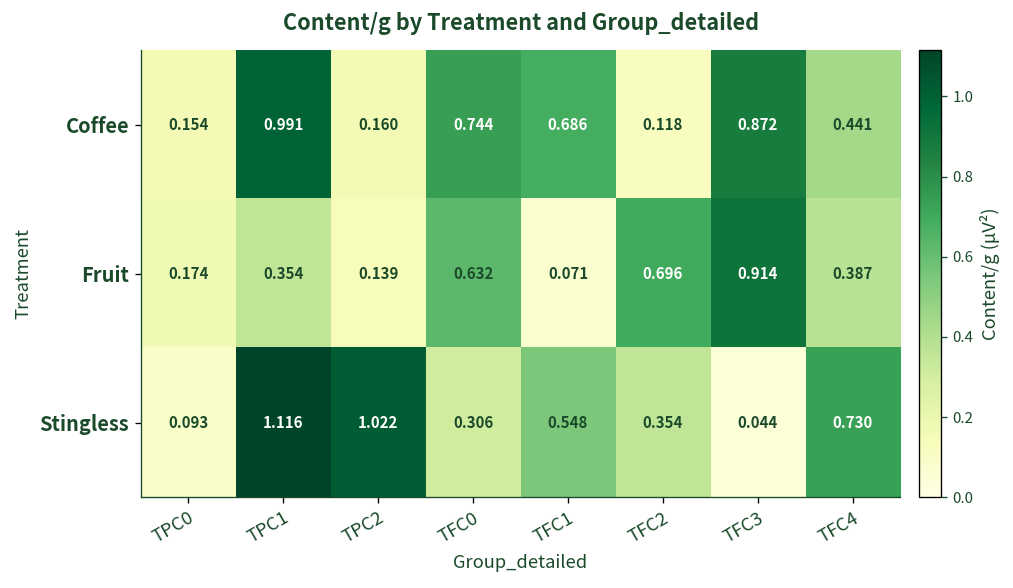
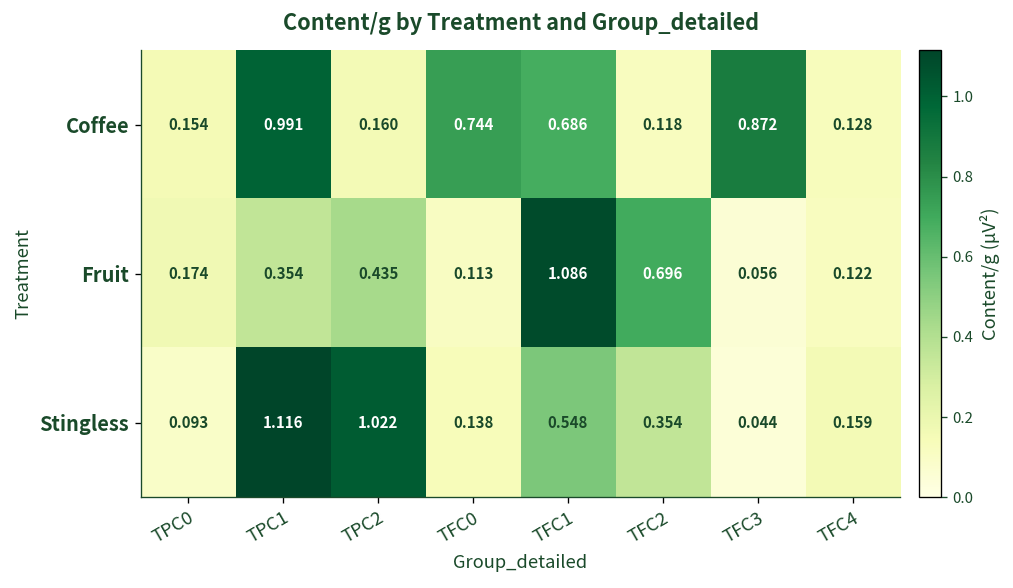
Coffee, TFC4: 0.441 -> 0.128
Fruit, TPC2: 0.139 -> 0.435
Fruit, TFC0: 0.632 -> 0.113
Fruit, TFC1: 0.071 -> 1.086
Fruit, TFC3: 0.914 -> 0.056
Fruit, TFC4: 0.387 -> 0.122
Stingless, TFC0: 0.306 -> 0.138
Stingless, TFC4: 0.730 -> 0.159
